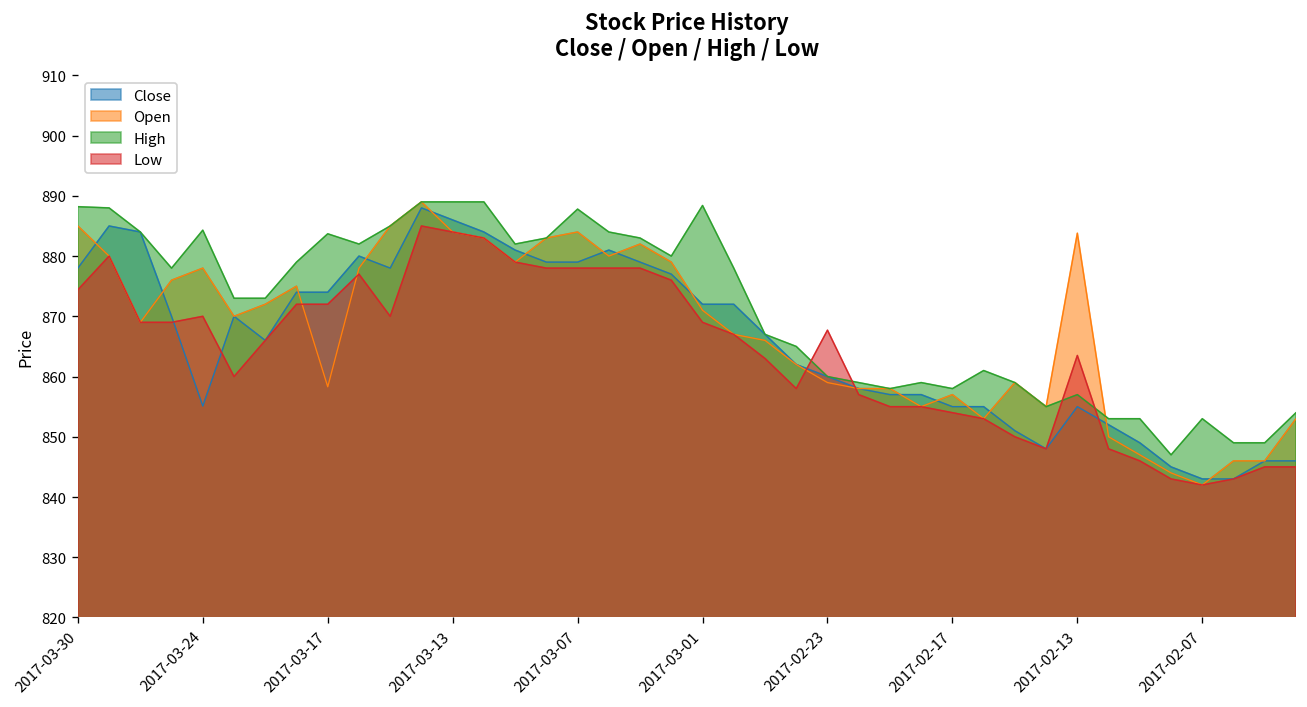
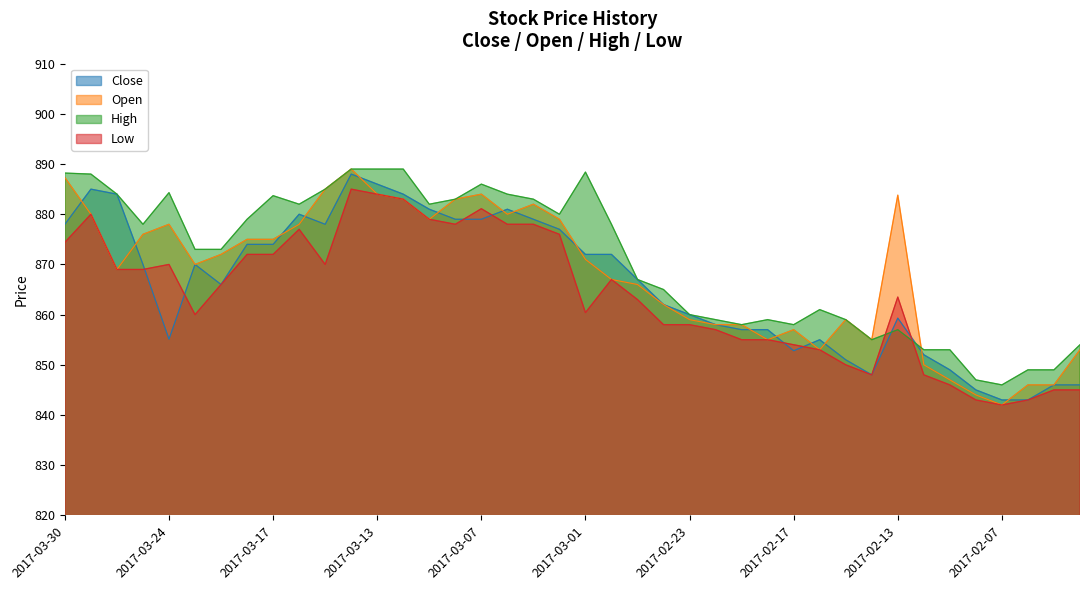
Open, 2017-03-30: 885 -> 887
Open, 2017-03-17: 858 -> 875
High, 2017-03-07: 888 -> 886
Low, 2017-03-07: 878 -> 881
Low, 2017-03-01: 869 -> 860
Low, 2017-02-23: 868 -> 858
Close, 2017-02-17: 855 -> 853
Close, 2017-02-13: 855 -> 859
High, 2017-02-07: 853 -> 846
